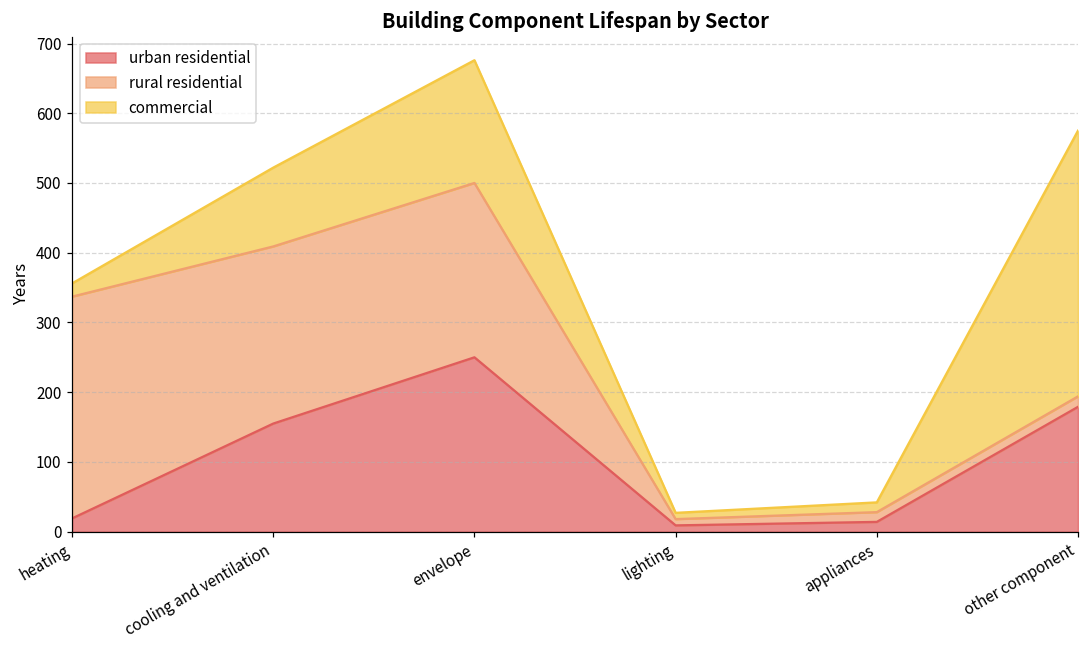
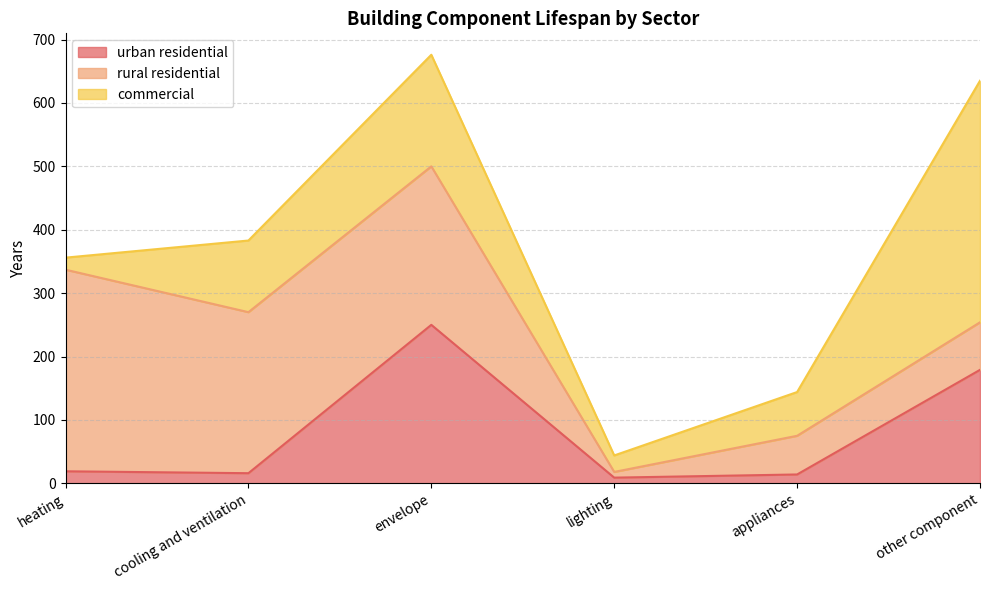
urban residential, cooling and ventilation: 160 -> 20
commercial, lighting: 10 -> 30
rural residential, appliances: 10 -> 60
commercial, appliances: 10 -> 70
rural residential, other component: 20 -> 80
